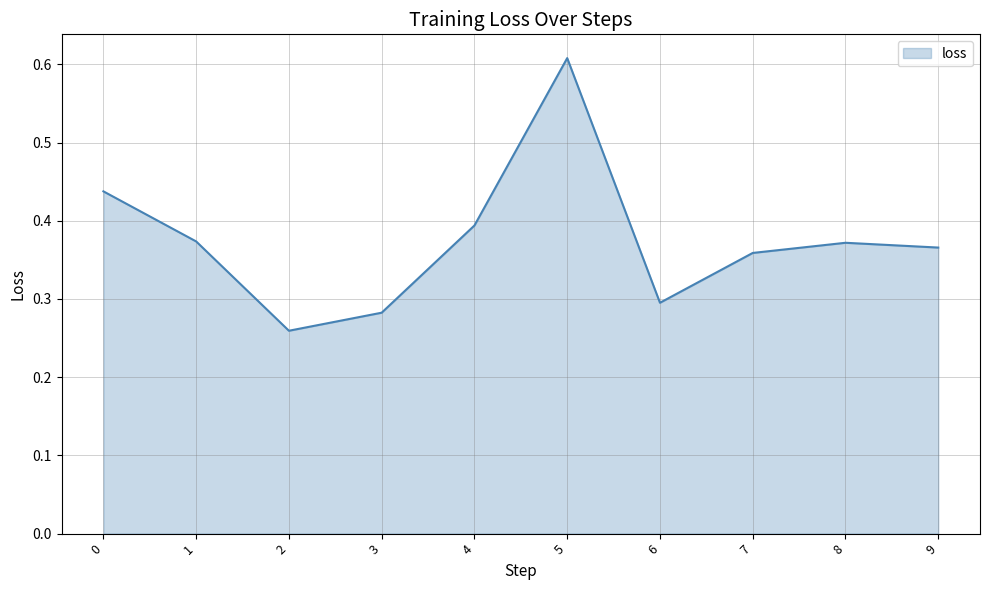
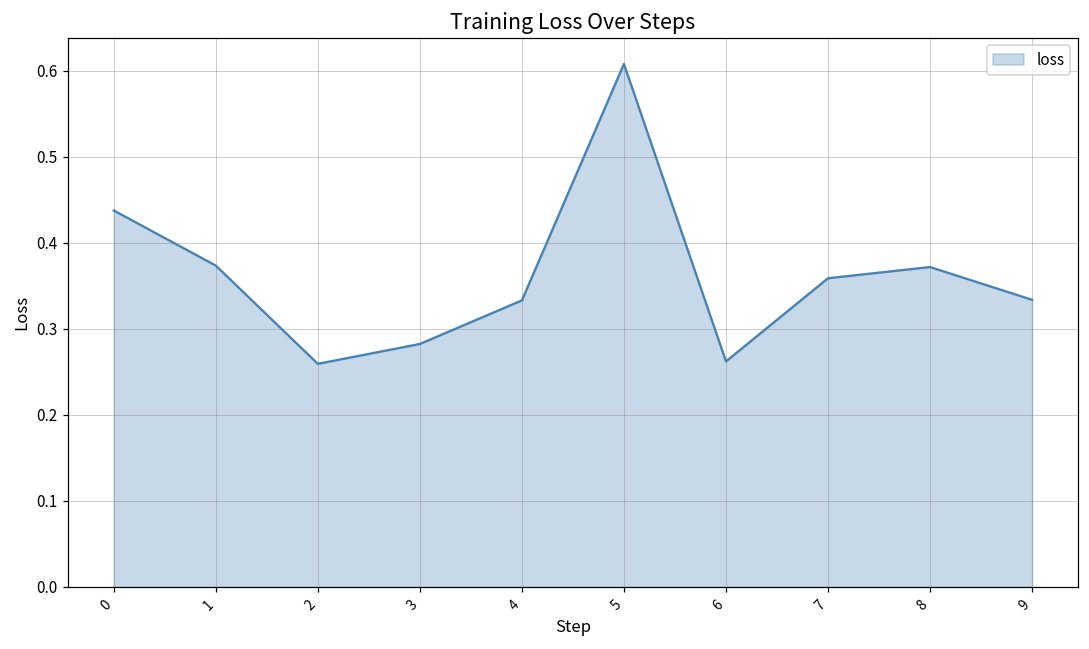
4: 0.39 -> 0.33
6: 0.30 -> 0.26
9: 0.37 -> 0.33
